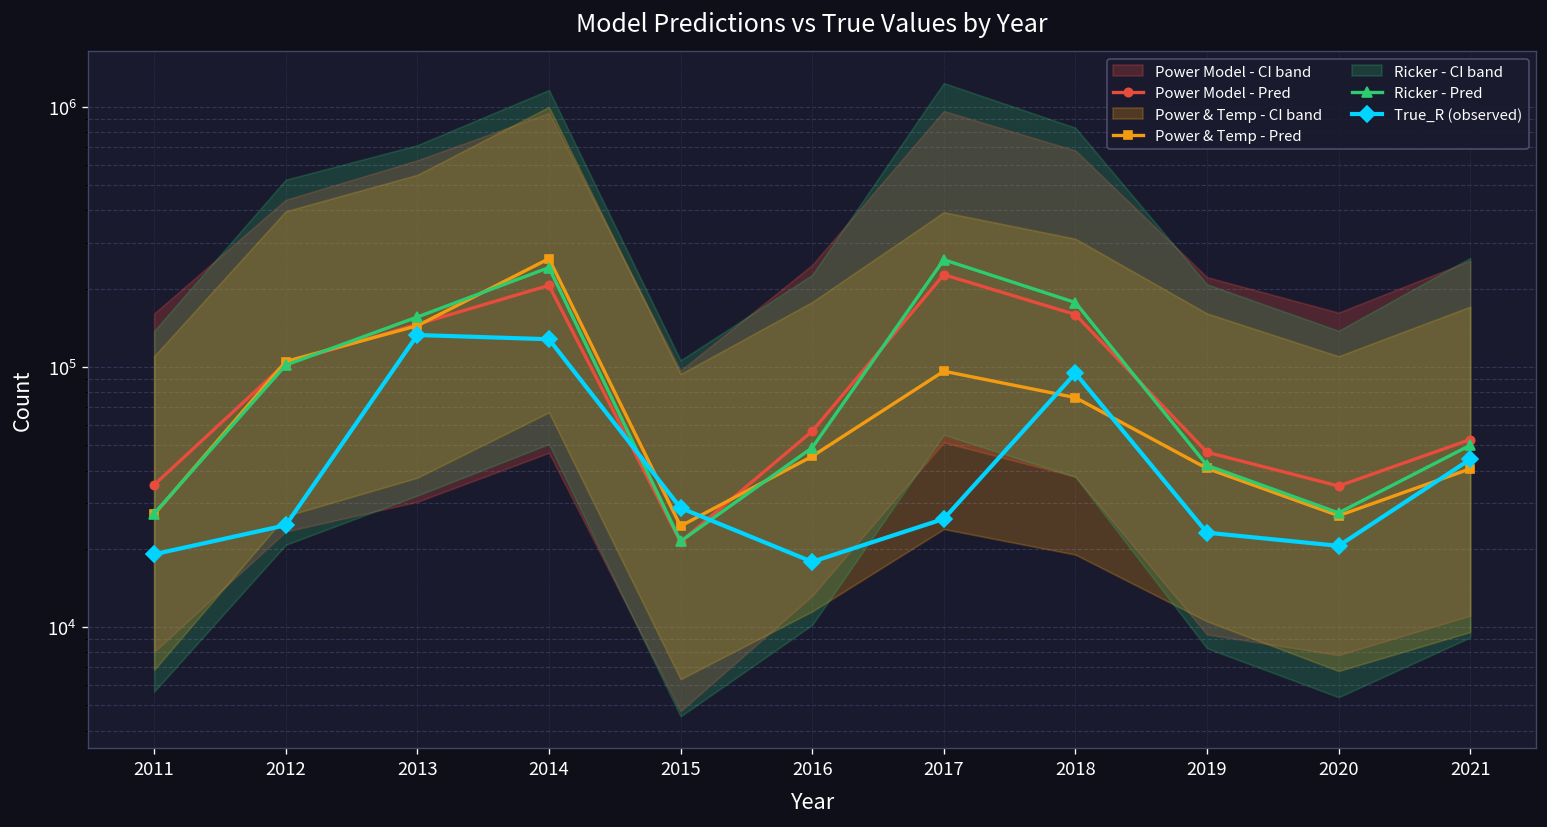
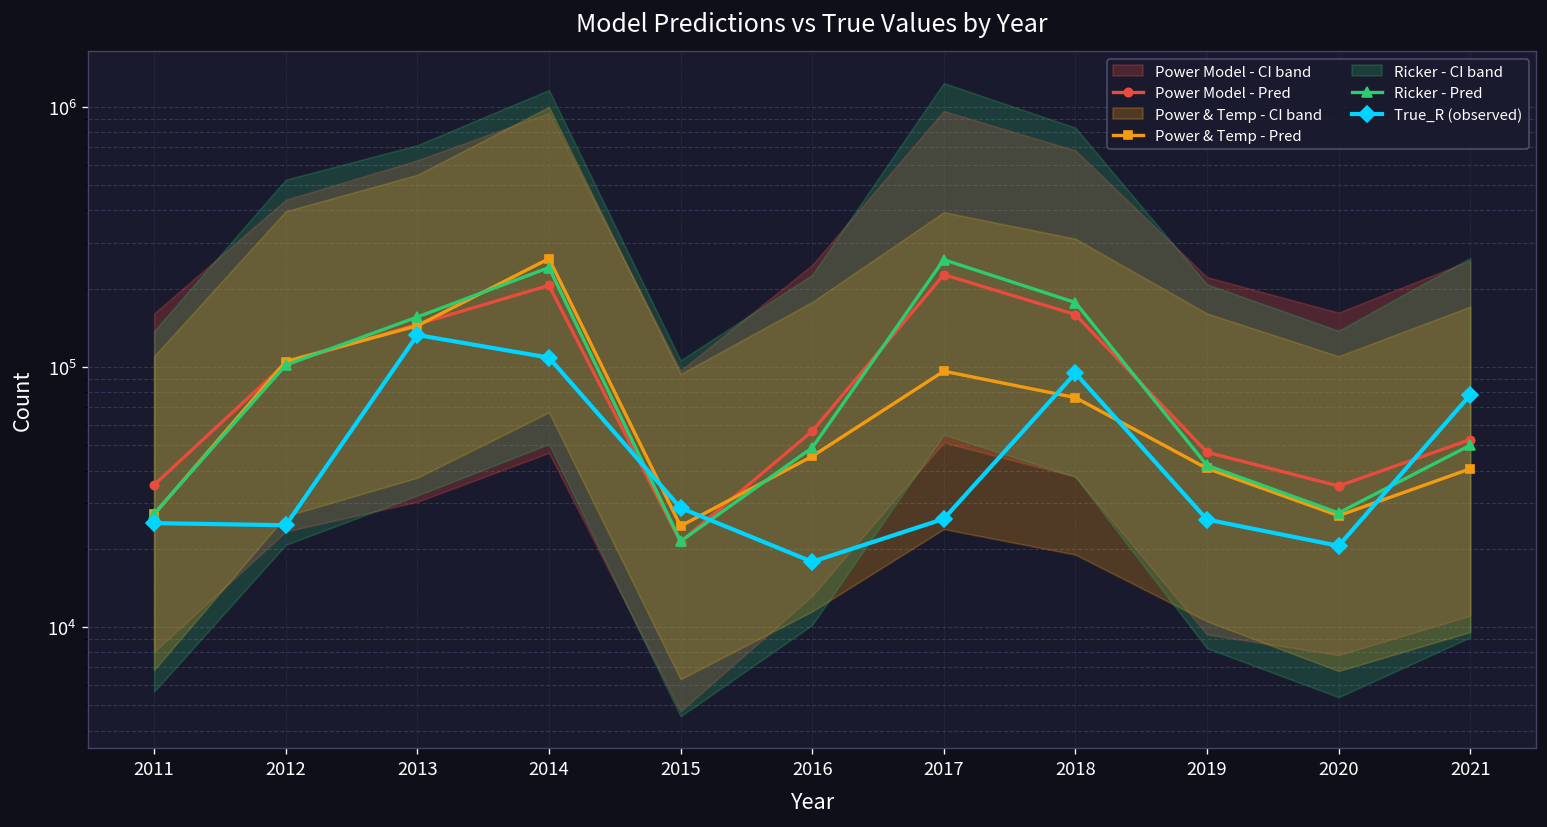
True_R (observed), 2011: 19000 -> 25000
True_R (observed), 2014: 130000 -> 110000
True_R (observed), 2019: 23000 -> 26000
True_R (observed), 2021: 44000 -> 78000
